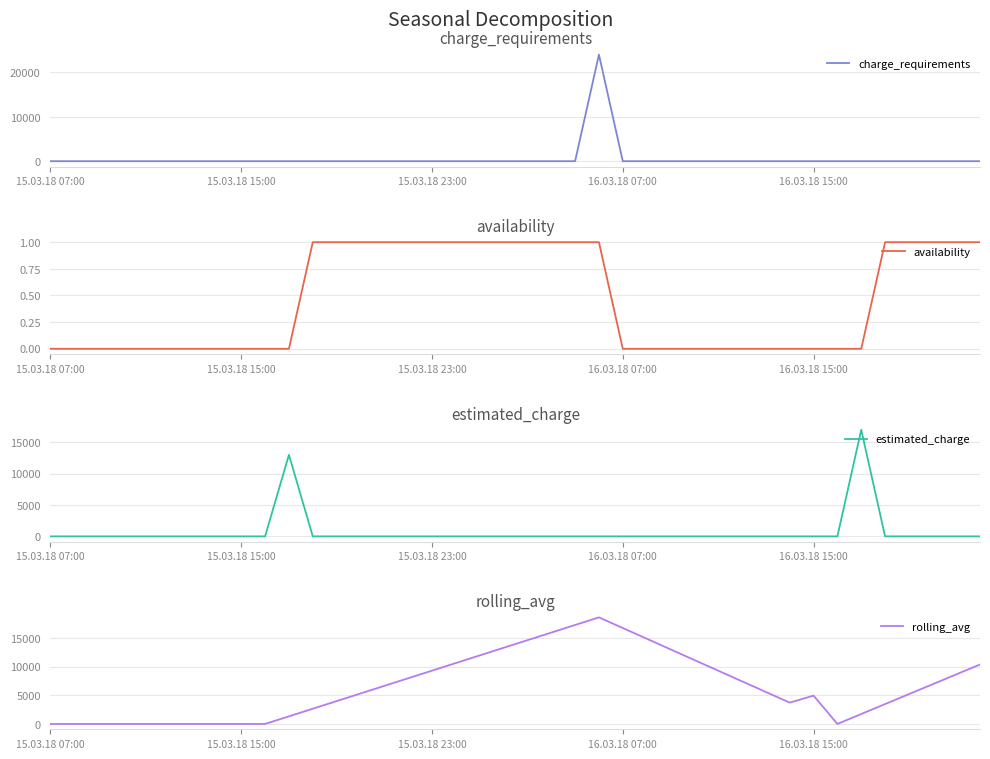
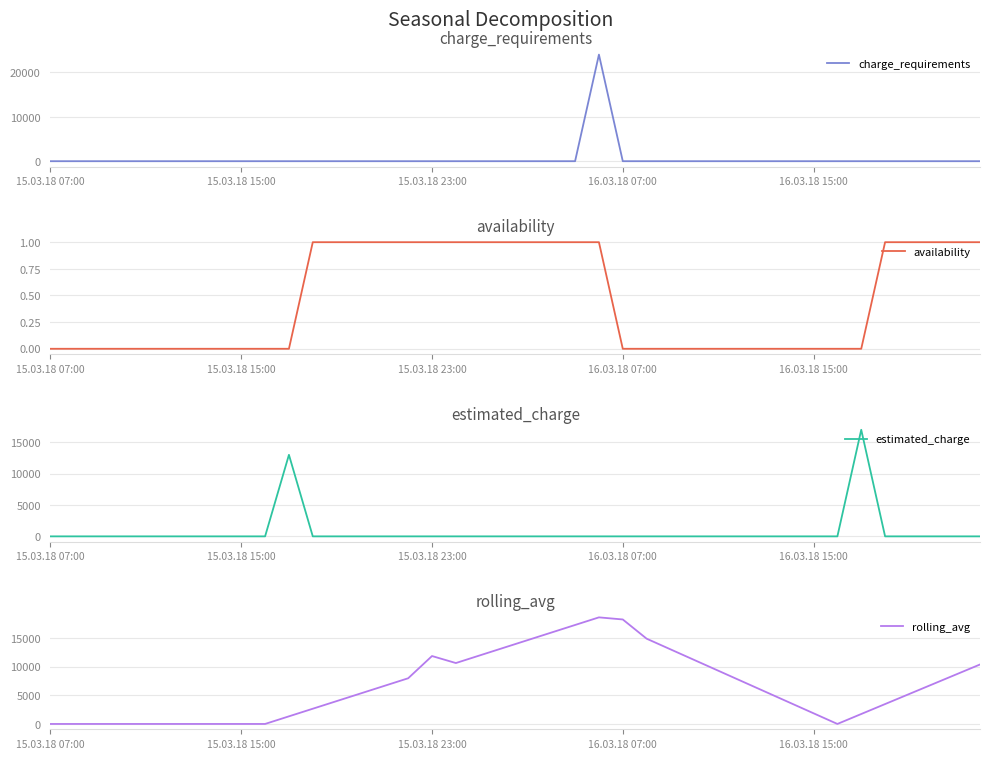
rolling_avg, 15.03.18 23:00: 9000 -> 12000
rolling_avg, 16.03.18 07:00: 17000 -> 18000
rolling_avg, 16.03.18 15:00: 5000 -> 2000
